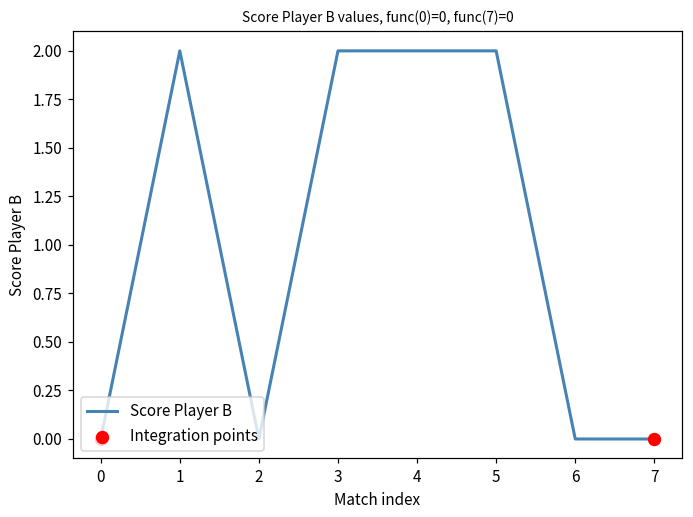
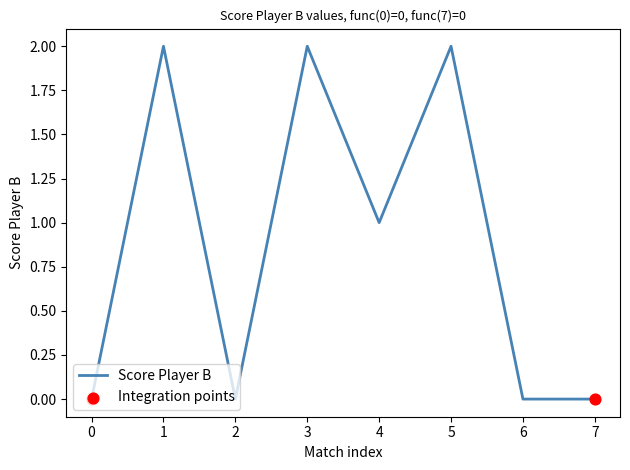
Score Player B, 4: 2 -> 1
